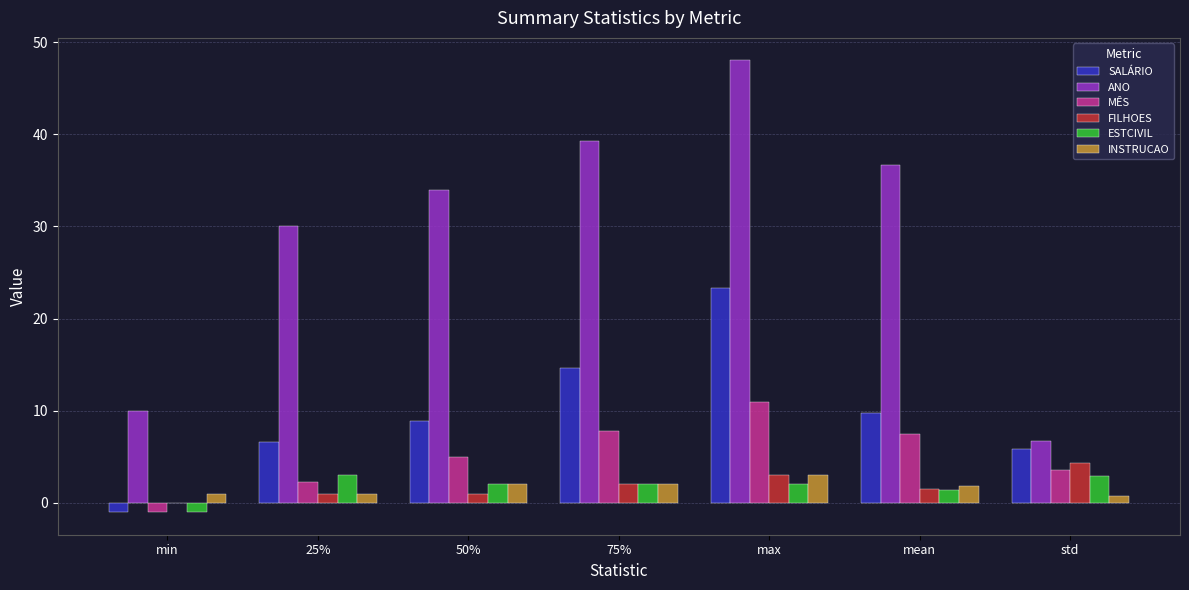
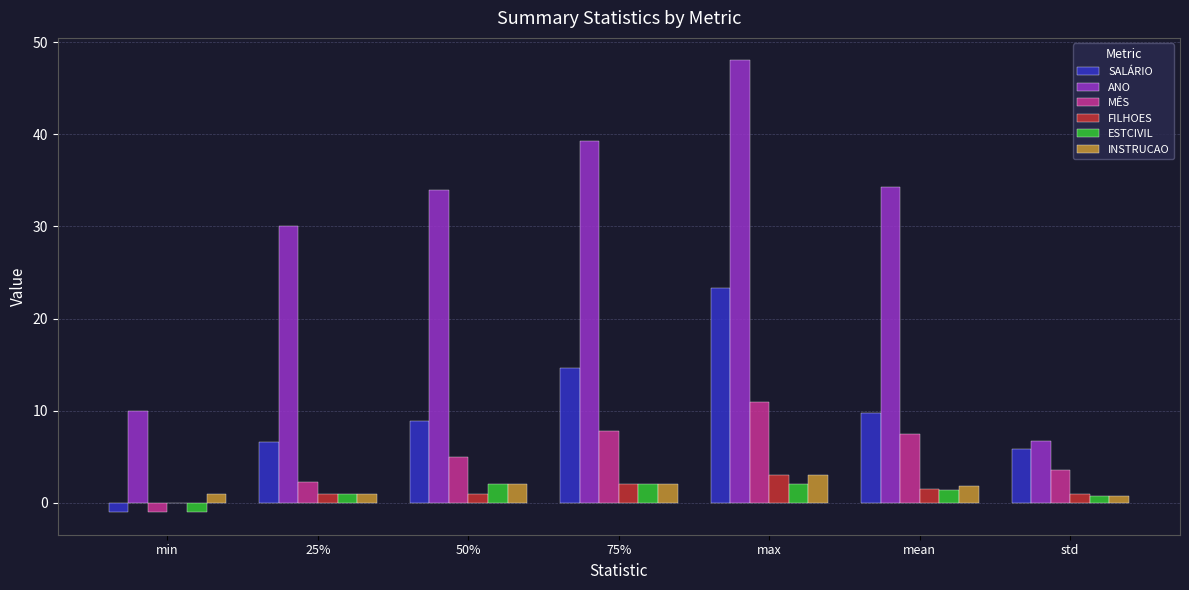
ESTCIVIL, 25%: 3 -> 1
ANO, mean: 37 -> 34
FILHOES, std: 4 -> 1
ESTCIVIL, std: 3 -> 1
